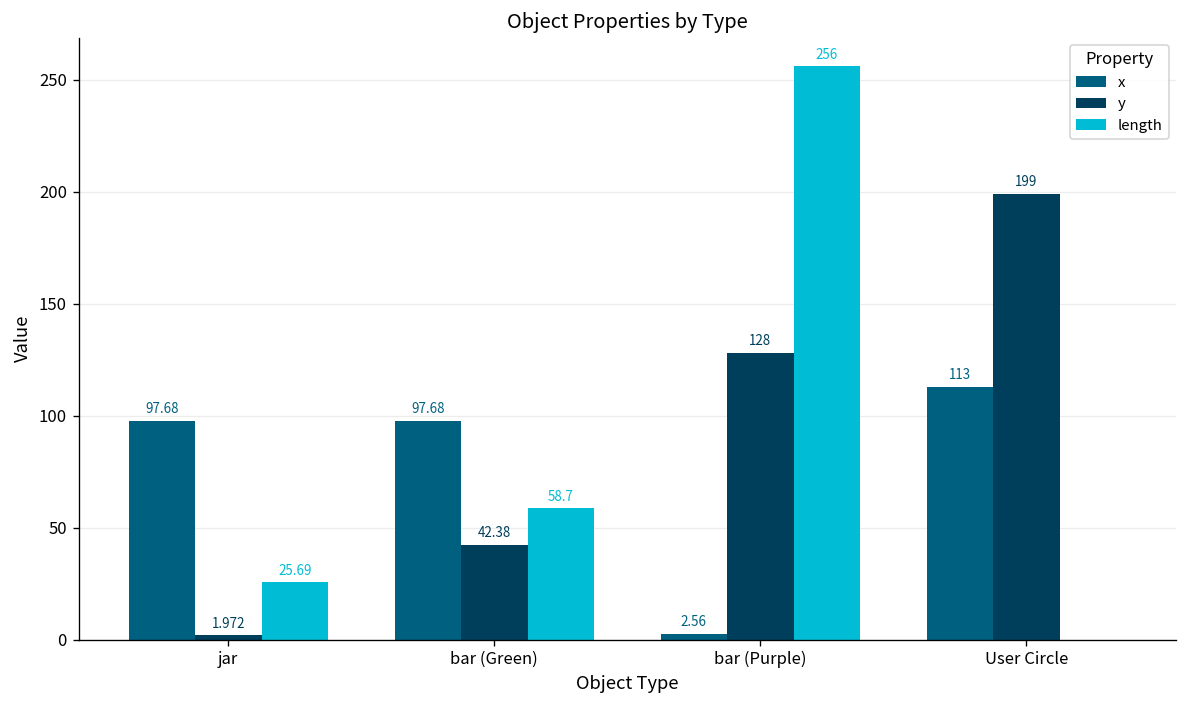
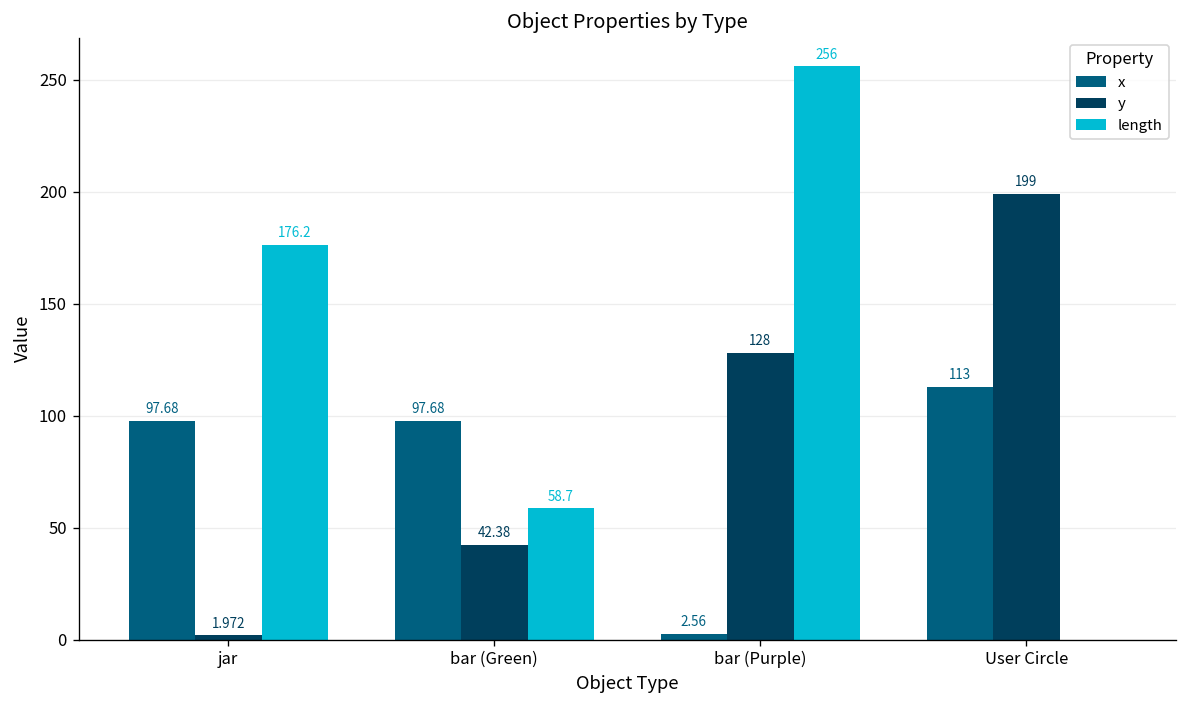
length, jar: 25.69 -> 176.2
